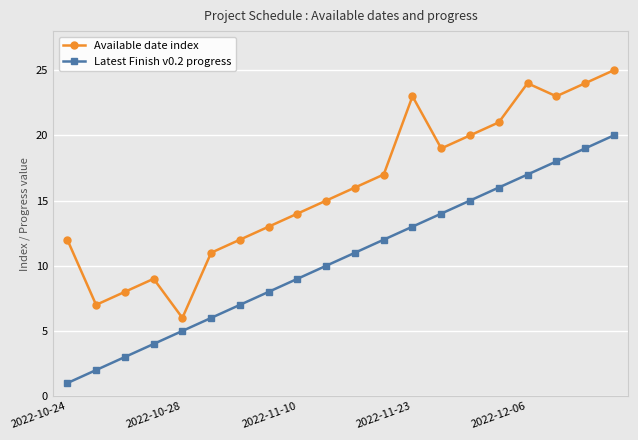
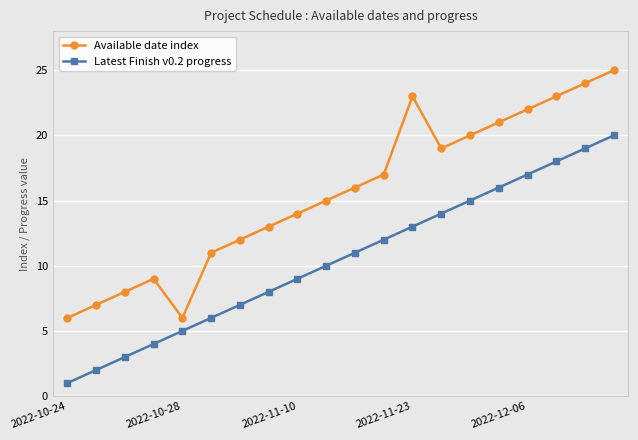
Available date index, 2022-10-24: 12 -> 6
Available date index, 2022-12-06: 24 -> 22
